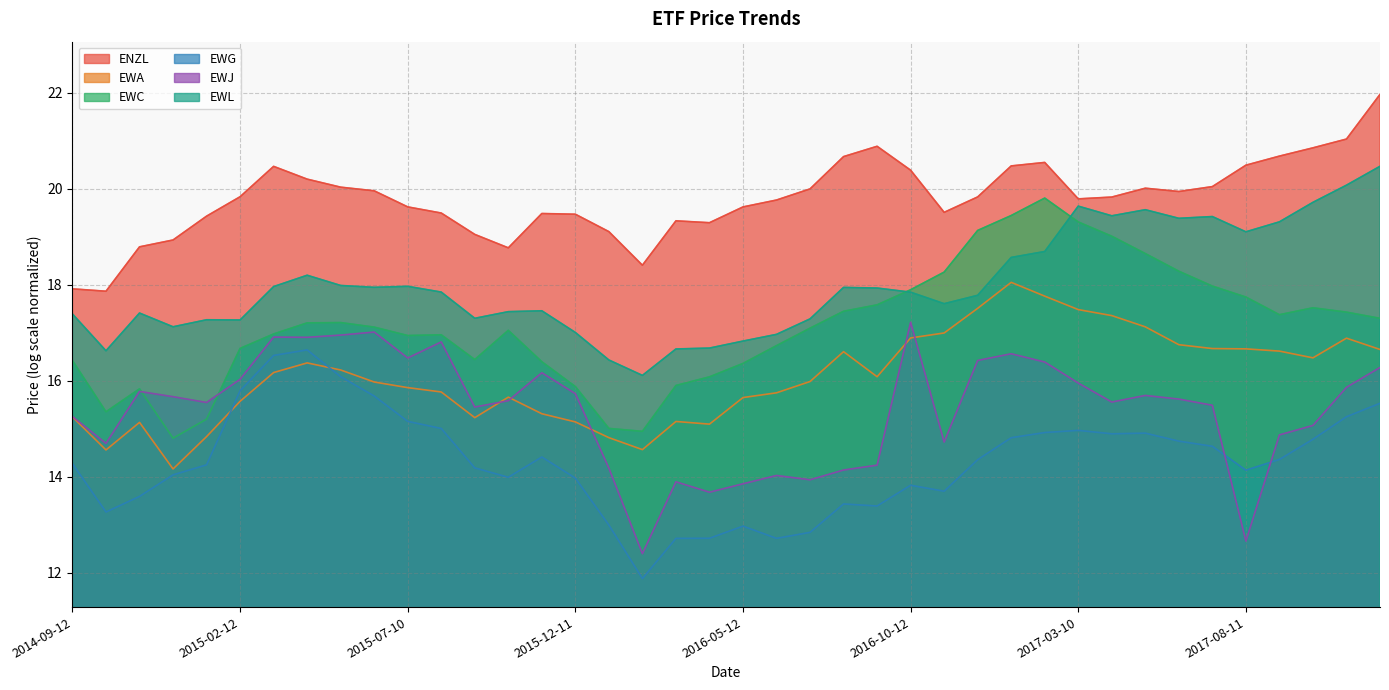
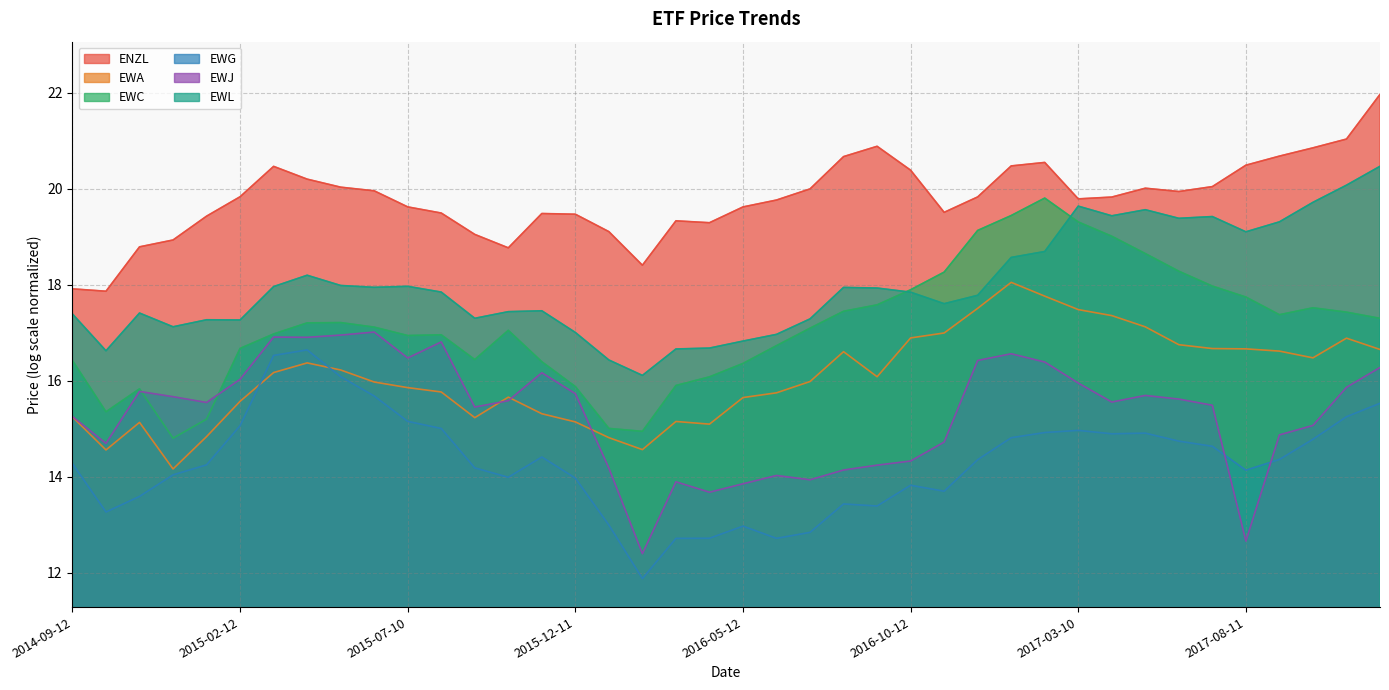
EWG, 2015-02-12: 15.8 -> 15.1
EWJ, 2016-10-12: 17.2 -> 14.3
